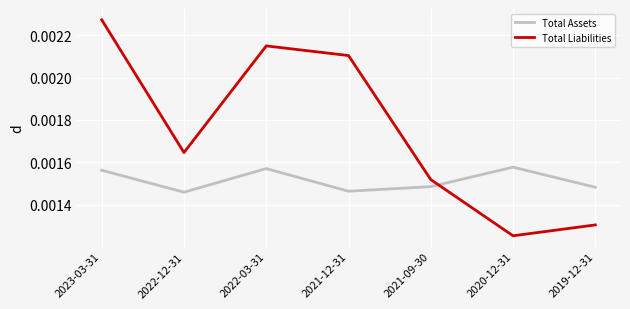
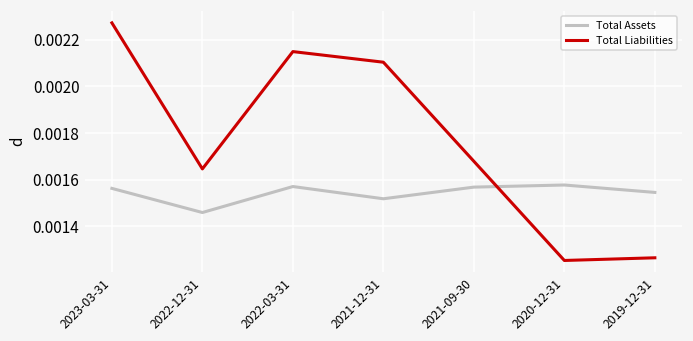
Total Assets, 2021-12-31: 0.00146 -> 0.00152
Total Assets, 2021-09-30: 0.00148 -> 0.00157
Total Liabilities, 2021-09-30: 0.00152 -> 0.00168
Total Assets, 2019-12-31: 0.00148 -> 0.00155
Total Liabilities, 2019-12-31: 0.00130 -> 0.00126
